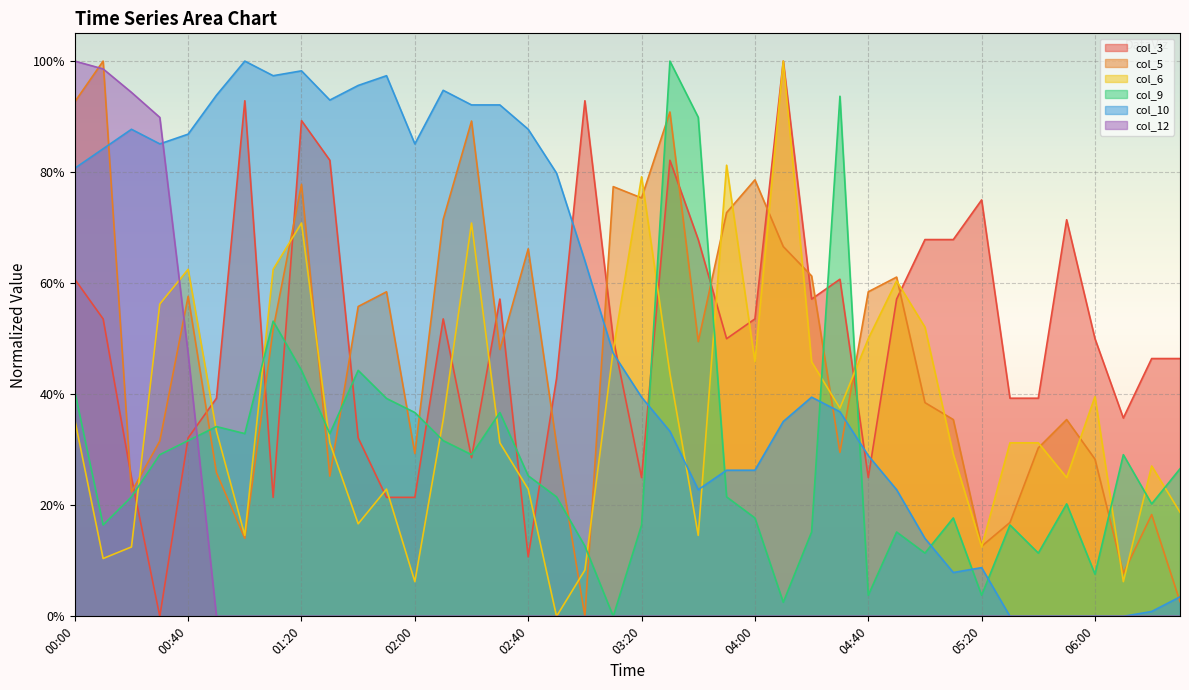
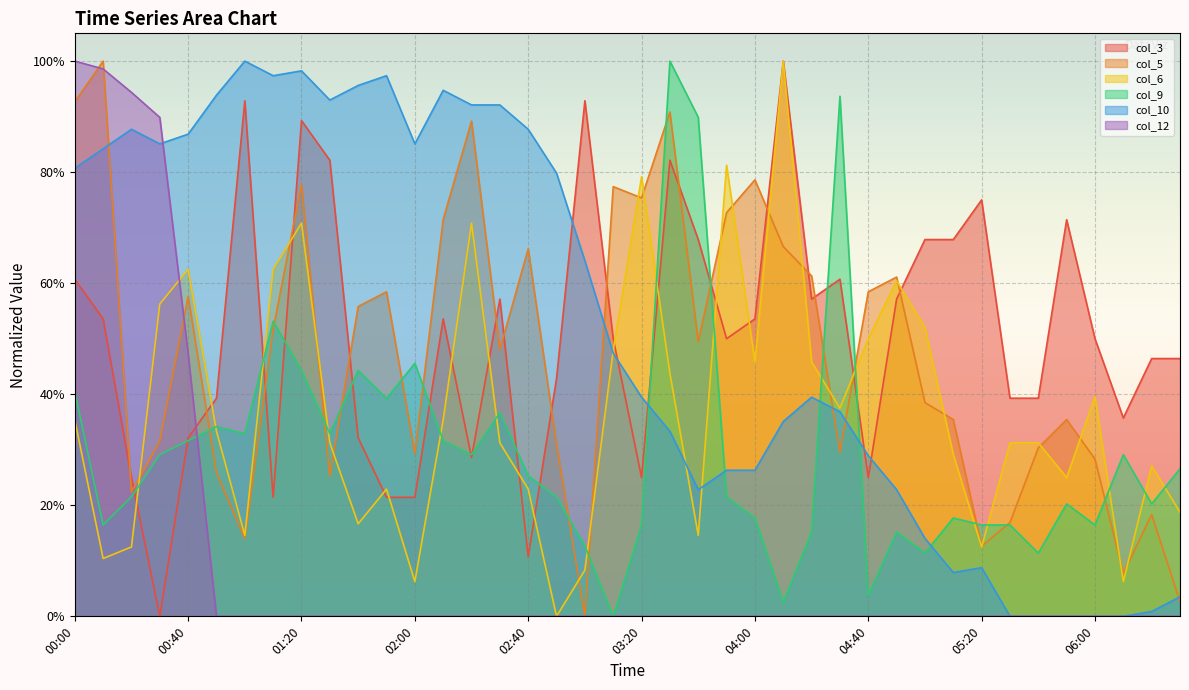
col_9, 02:00: 37% -> 46%
col_9, 05:20: 4% -> 16%
col_9, 06:00: 8% -> 16%
